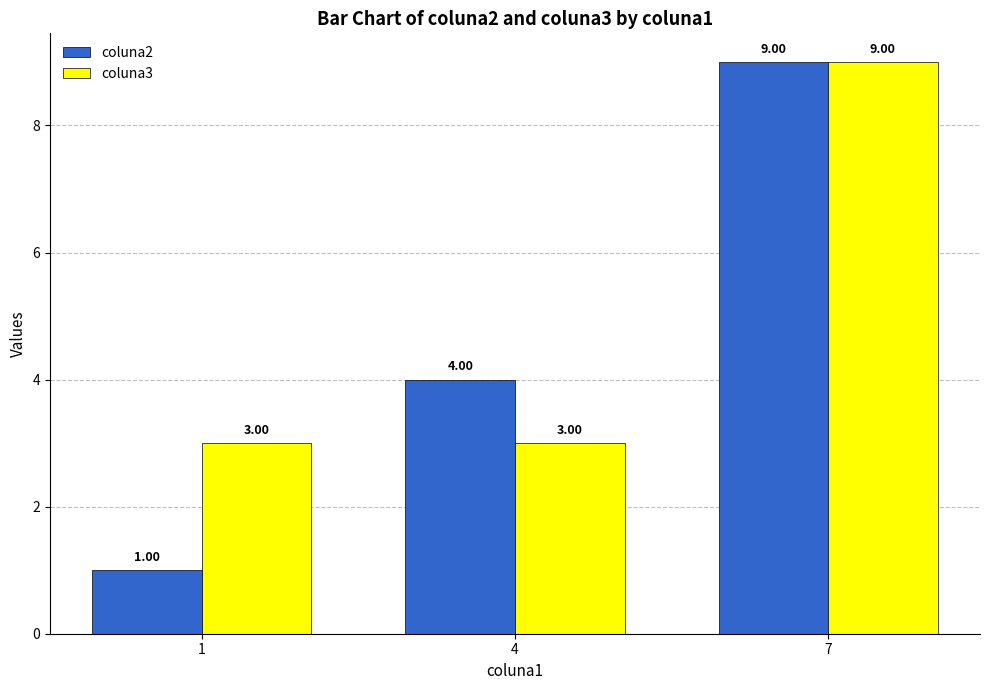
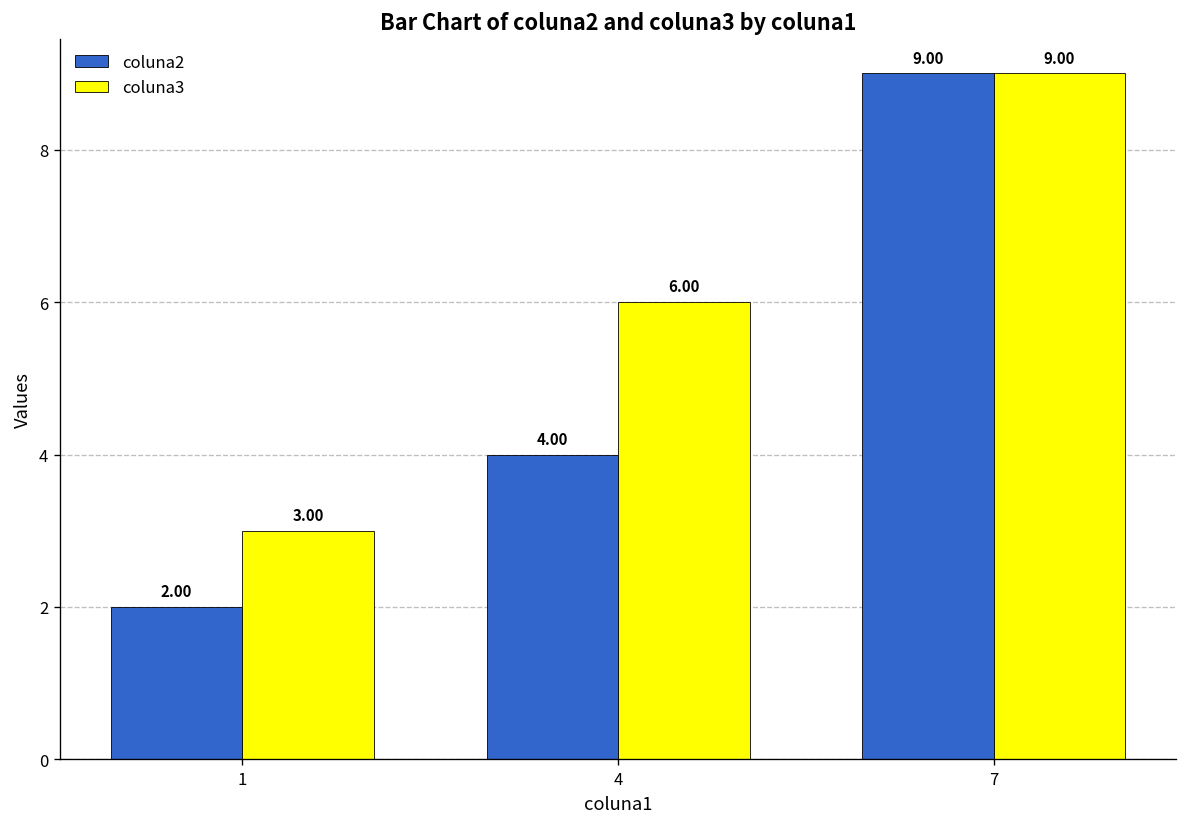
coluna2, 1: 1.00 -> 2.00
coluna3, 4: 3.00 -> 6.00
